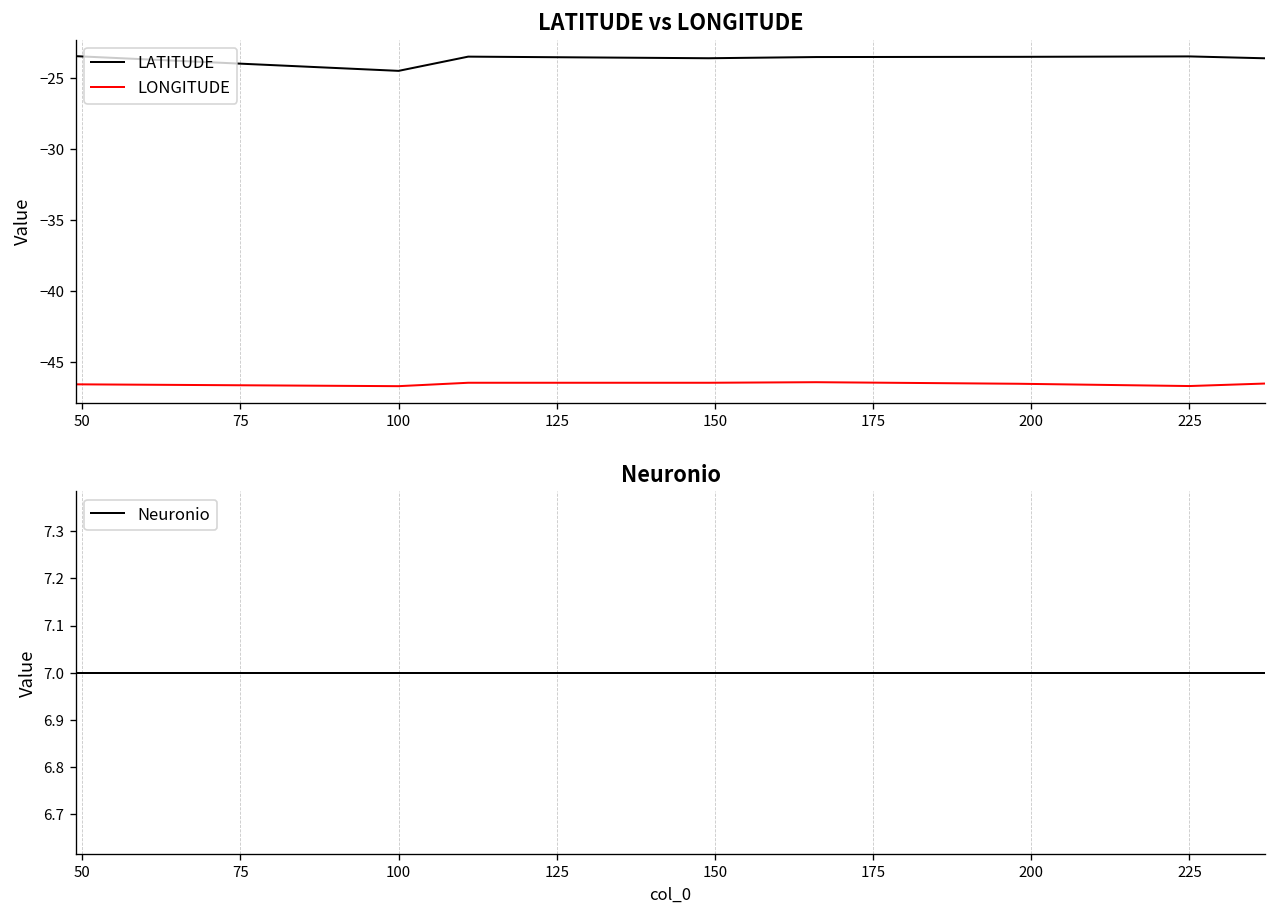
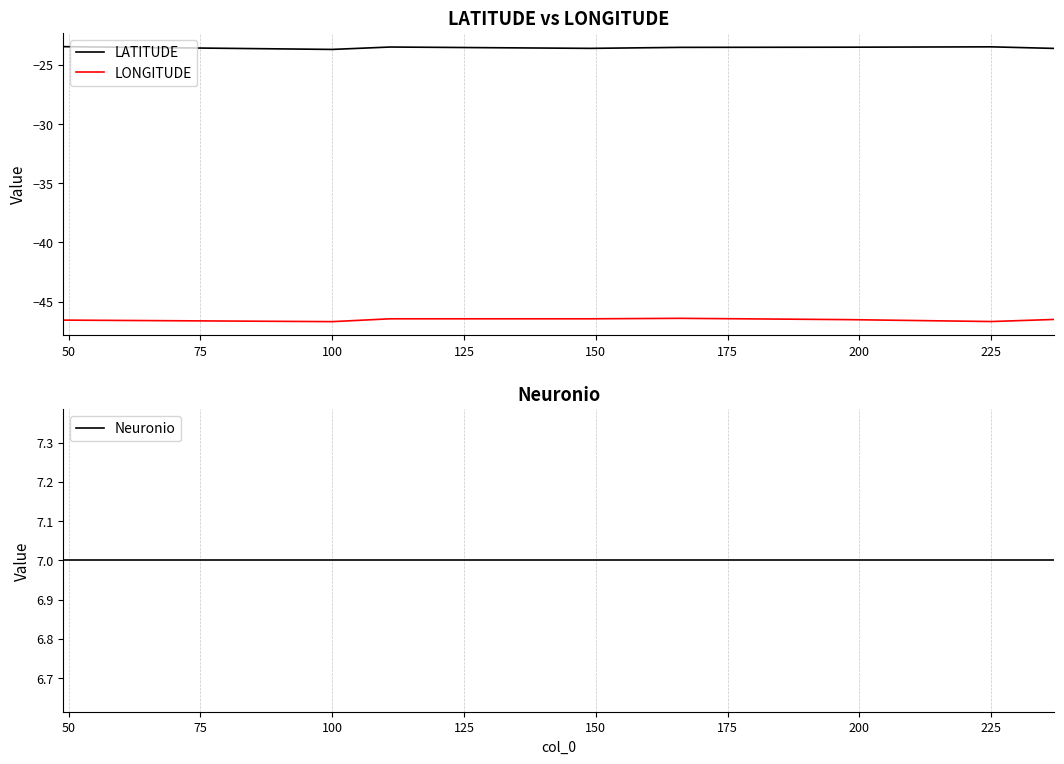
LATITUDE vs LONGITUDE, LATITUDE, 100: -24.5 -> -23.7
